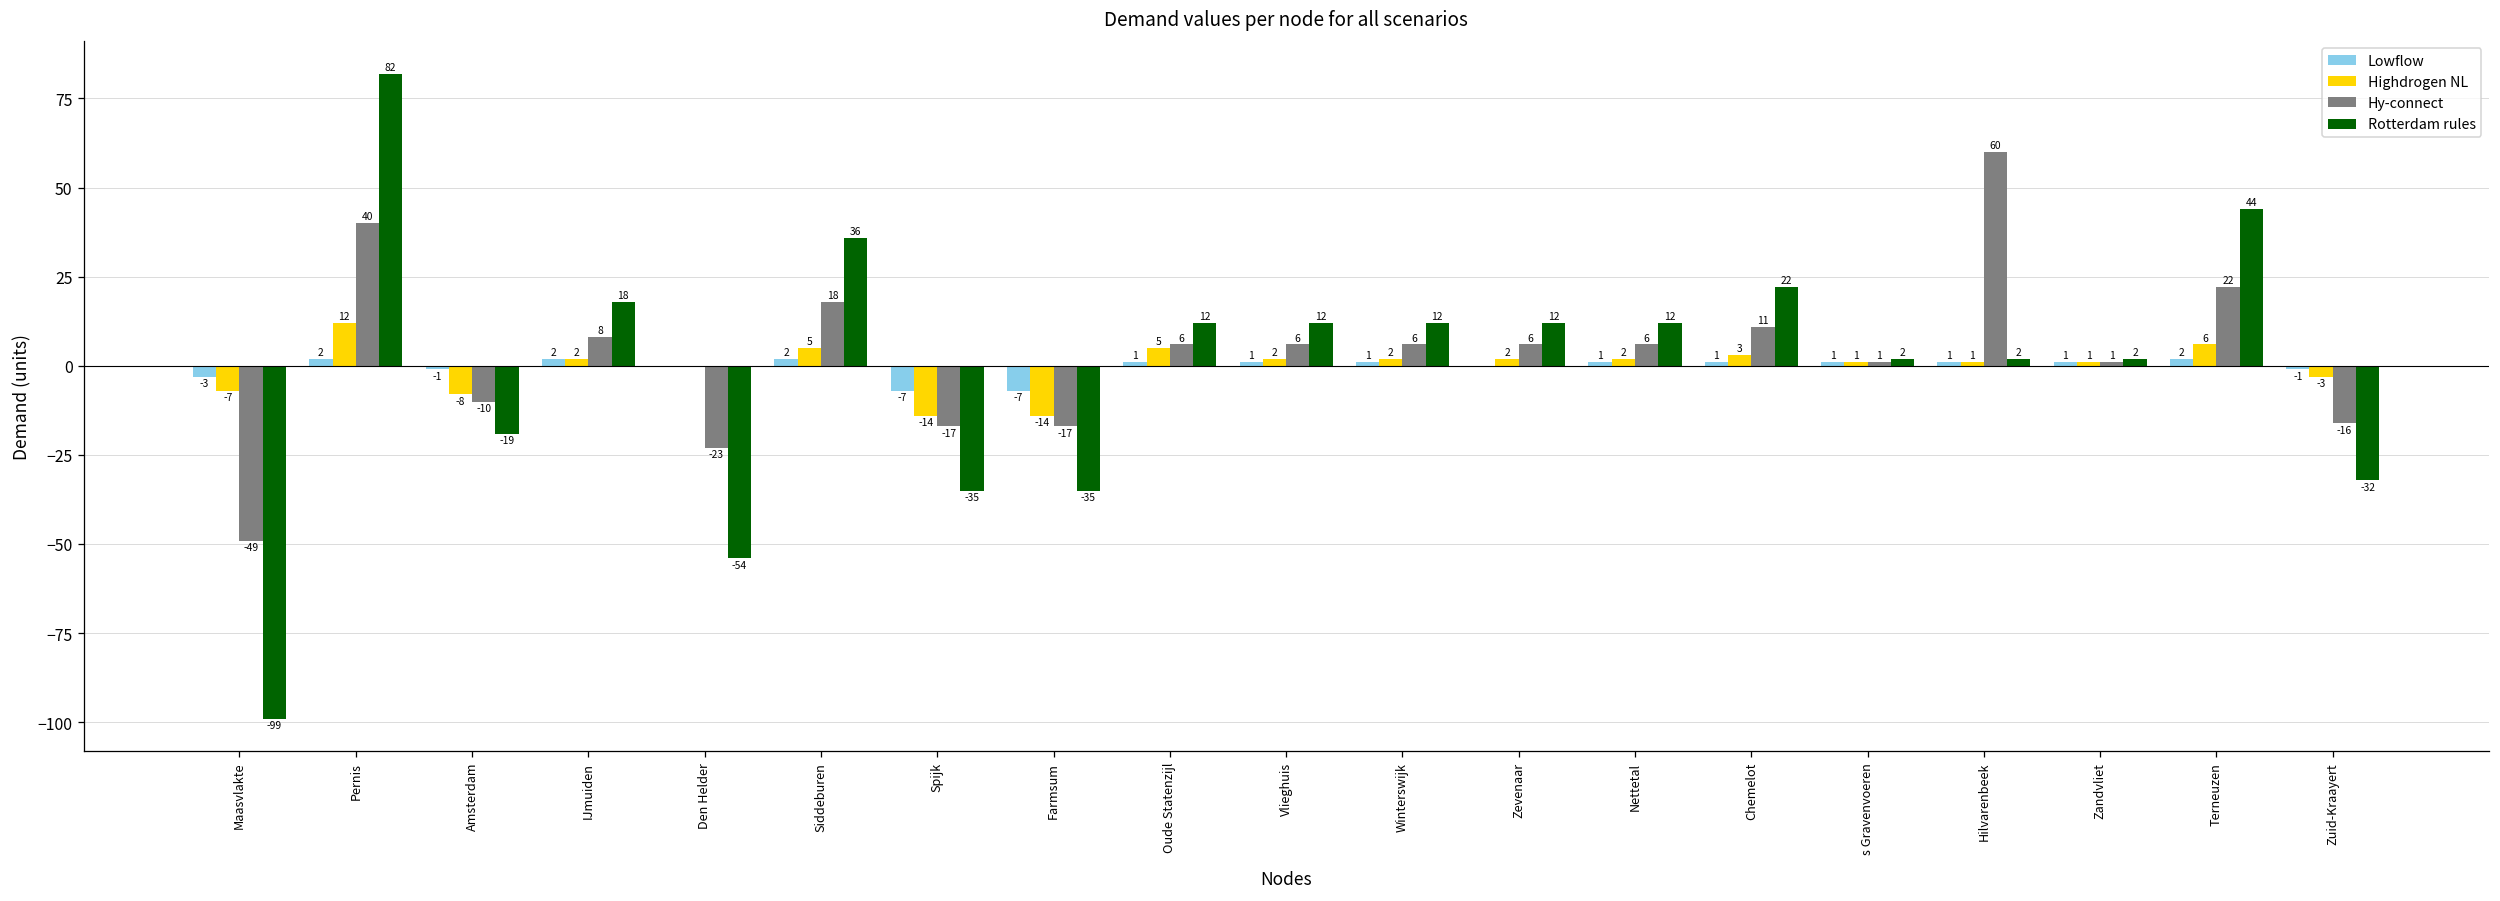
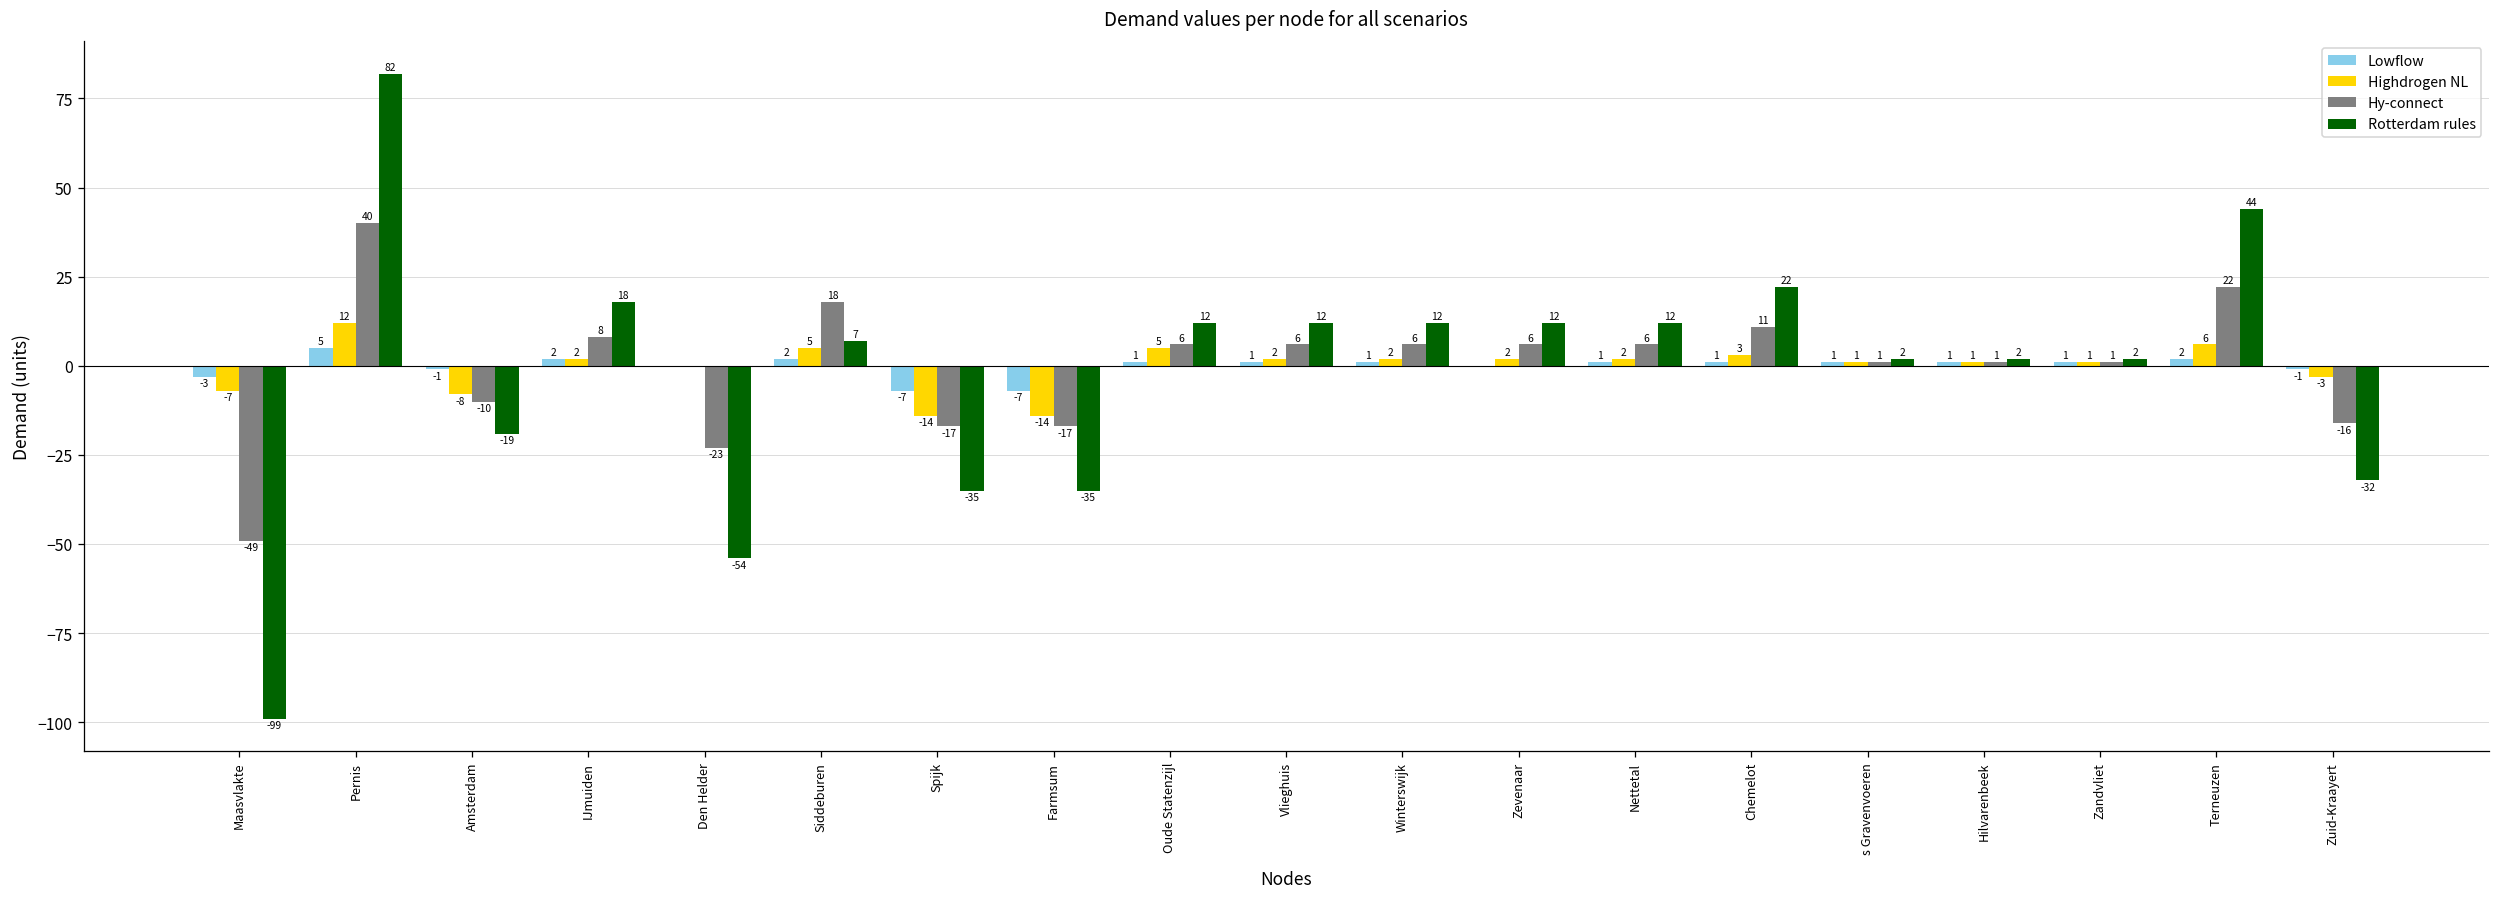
Lowflow, Pernis: 2 -> 5
Rotterdam rules, Siddeburen: 36 -> 7
Hy-connect, Hilvarenbeek: 60 -> 1
